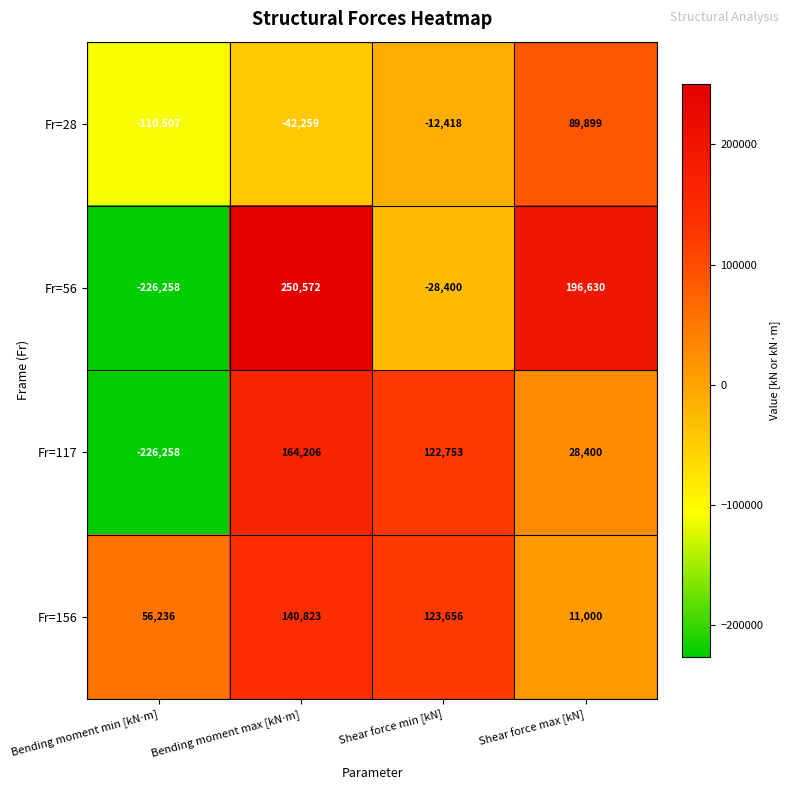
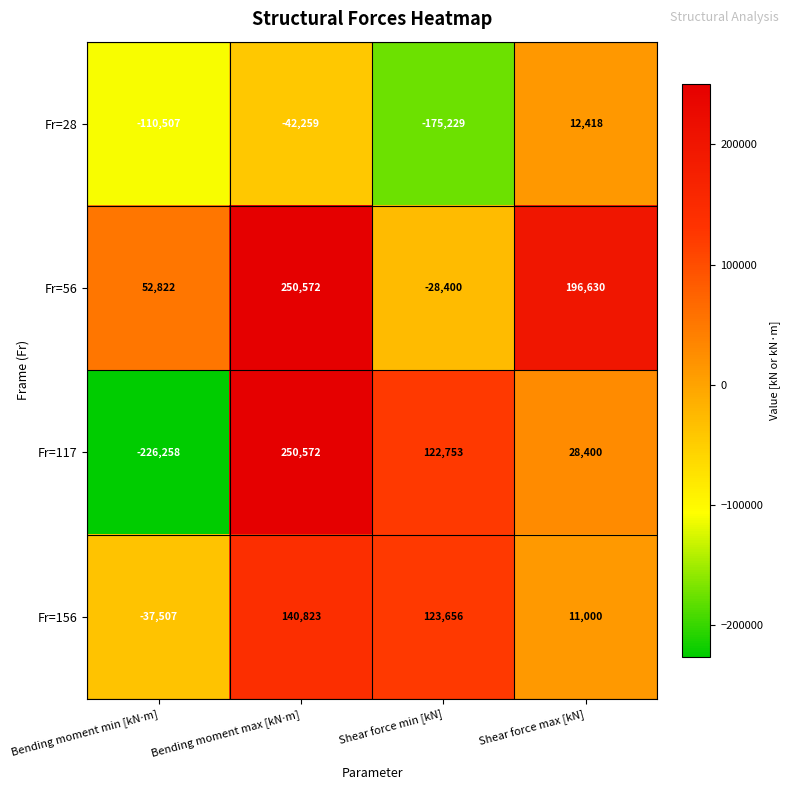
Fr=28, Shear force min [kN]: -12,418 -> -175,229
Fr=28, Shear force max [kN]: 89,899 -> 12,418
Fr=56, Bending moment min [kN⋅m]: -226,258 -> 52,822
Fr=117, Bending moment max [kN⋅m]: 164,206 -> 250,572
Fr=156, Bending moment min [kN⋅m]: 56,236 -> -37,507
